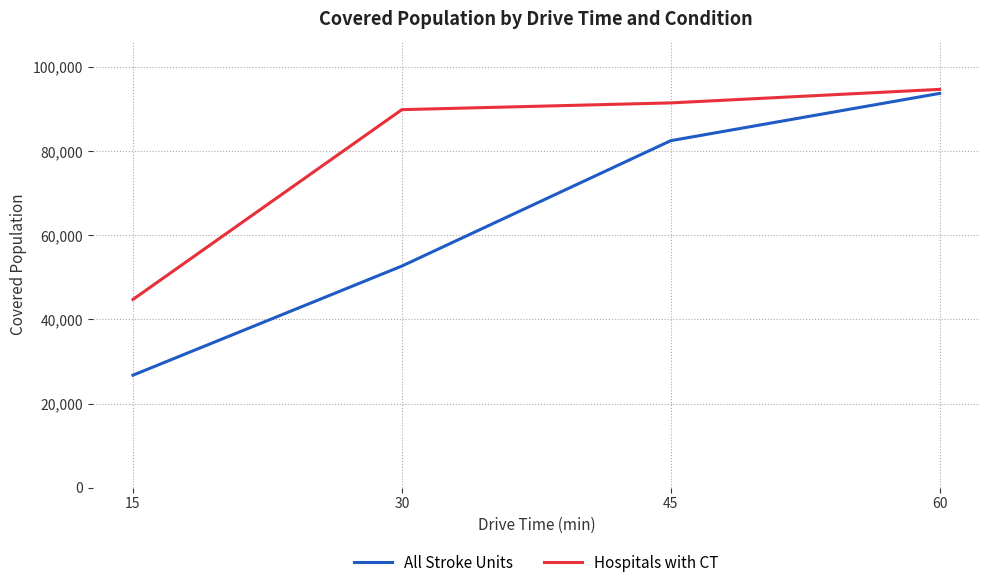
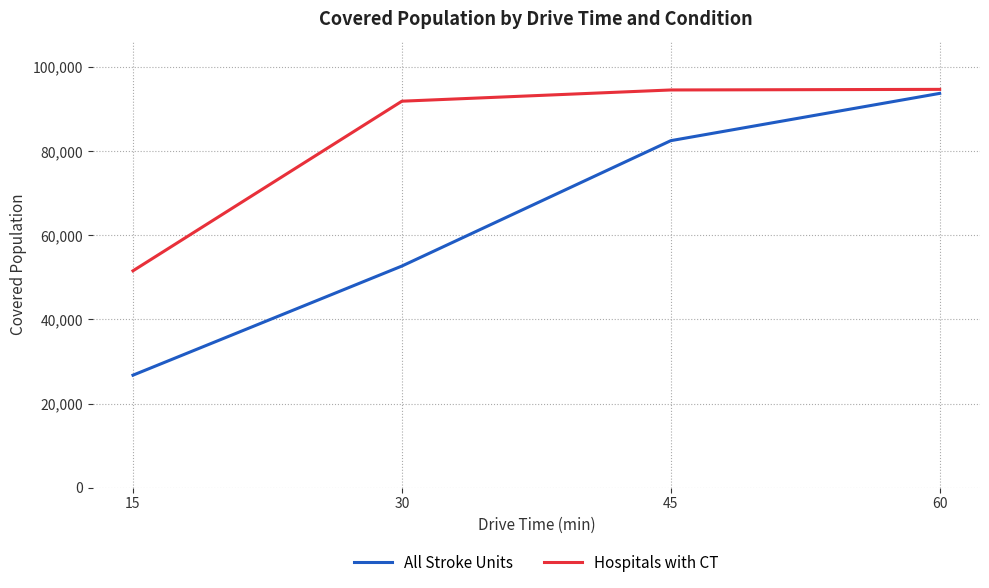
Hospitals with CT, 15: 45,000 -> 52,000
Hospitals with CT, 30: 90,000 -> 92,000
Hospitals with CT, 45: 91,000 -> 95,000
